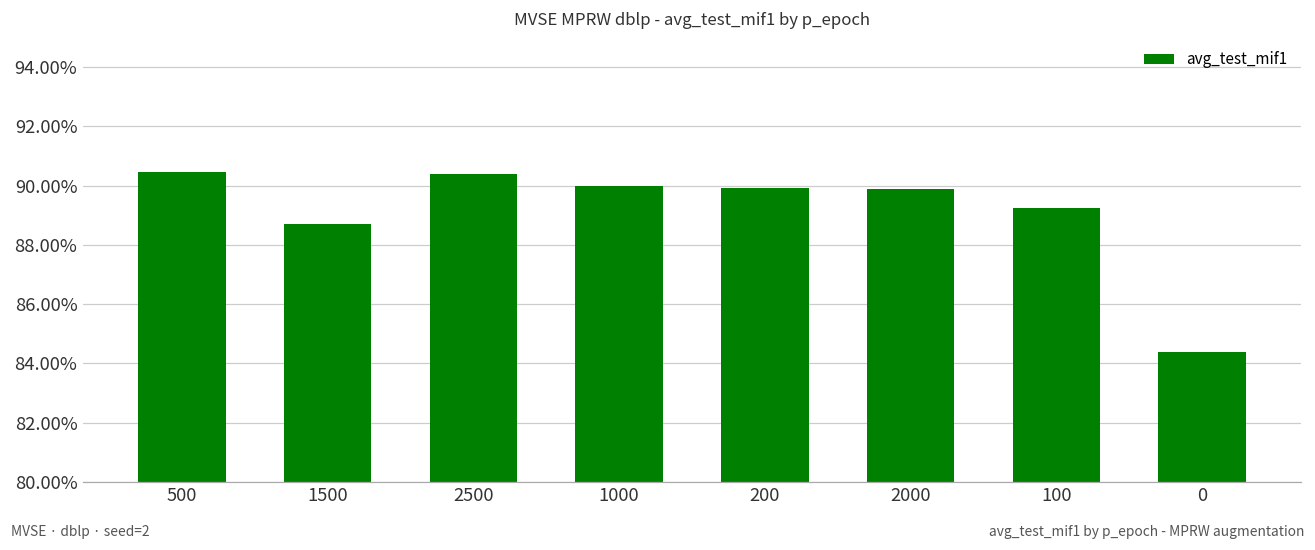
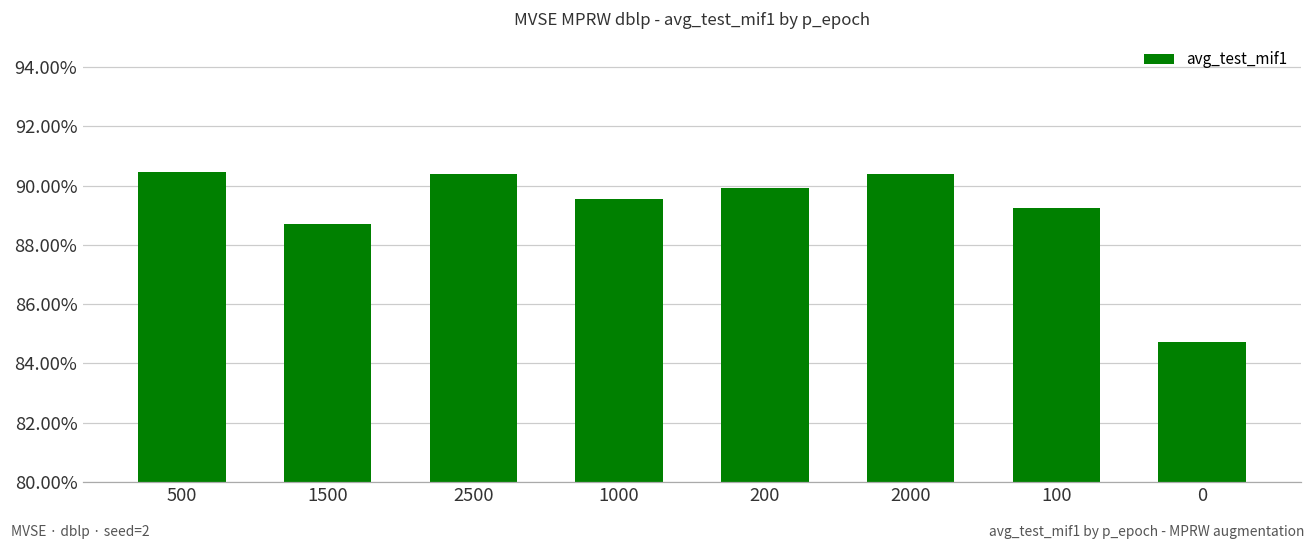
1000: 90.0% -> 89.6%
2000: 89.9% -> 90.4%
0: 84.4% -> 84.7%
